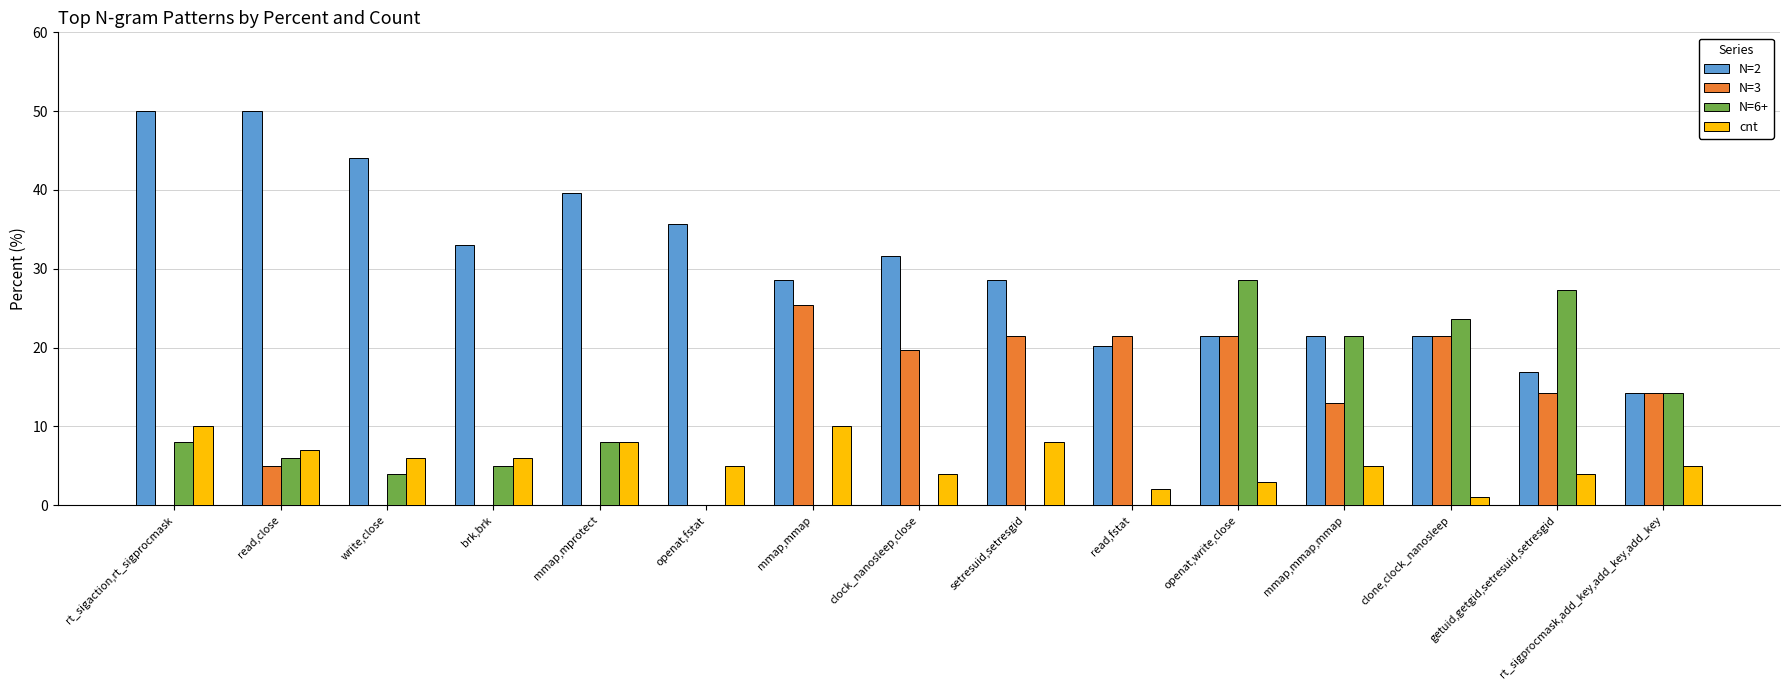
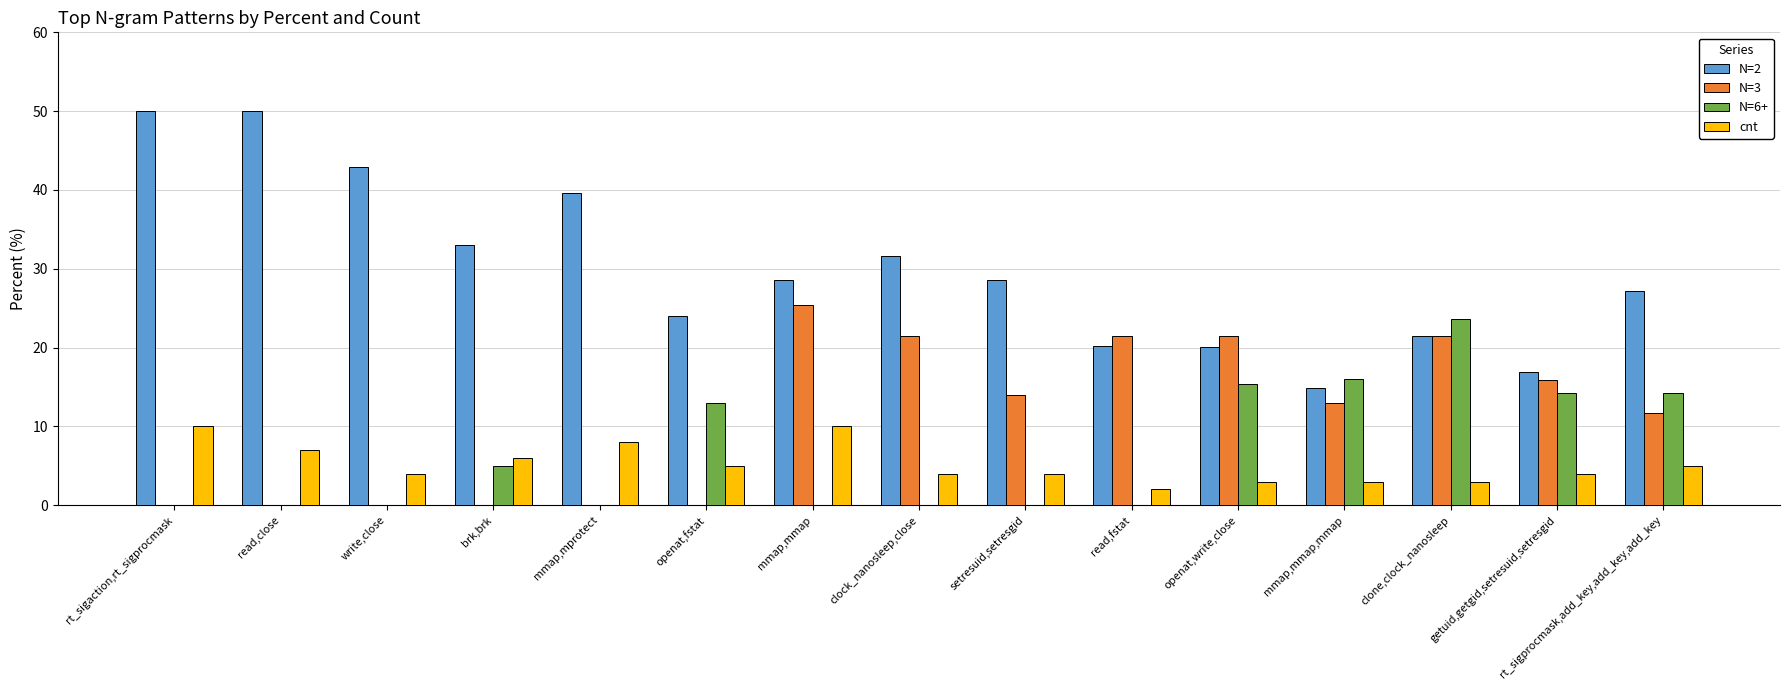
N=6+, rt_sigaction,rt_sigprocmask: 8 -> 0
N=3, read,close: 5 -> 0
N=6+, read,close: 6 -> 0
N=2, write,close: 44 -> 43
N=6+, write,close: 4 -> 0
cnt, write,close: 6 -> 4
N=6+, mmap,mprotect: 8 -> 0
N=2, openat,fstat: 36 -> 24
N=6+, openat,fstat: 0 -> 13
N=3, clock_nanosleep,close: 20 -> 21
N=3, setresuid,setresgid: 21 -> 14
cnt, setresuid,setresgid: 8 -> 4
N=2, openat,write,close: 21 -> 20
N=6+, openat,write,close: 29 -> 15
N=2, mmap,mmap,mmap: 21 -> 15
N=6+, mmap,mmap,mmap: 21 -> 16
cnt, mmap,mmap,mmap: 5 -> 3
cnt, clone,clock_nanosleep: 1 -> 3
N=3, getuid,getgid,setresuid,setresgid: 14 -> 16
N=6+, getuid,getgid,setresuid,setresgid: 27 -> 14
N=2, rt_sigprocmask,add_key,add_key,add_key: 14 -> 27
N=3, rt_sigprocmask,add_key,add_key,add_key: 14 -> 12
